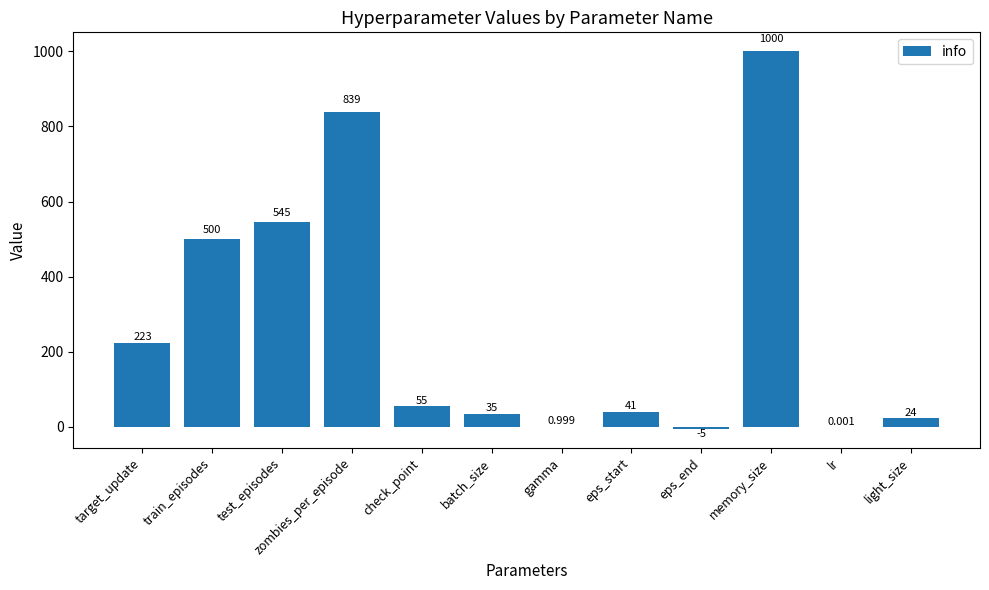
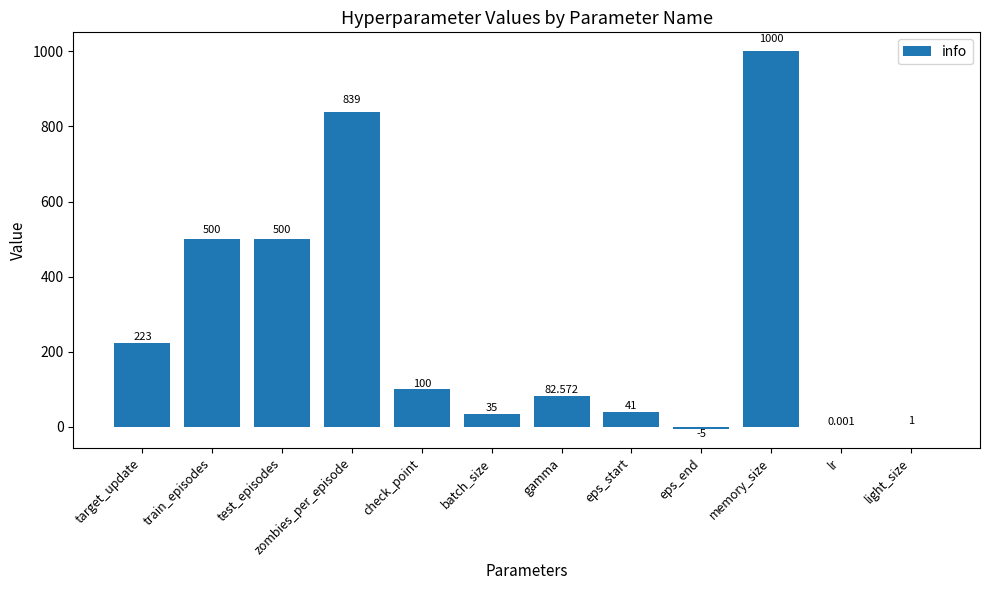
test_episodes: 545 -> 500
check_point: 55 -> 100
gamma: 0.999 -> 82.572
light_size: 24 -> 1
